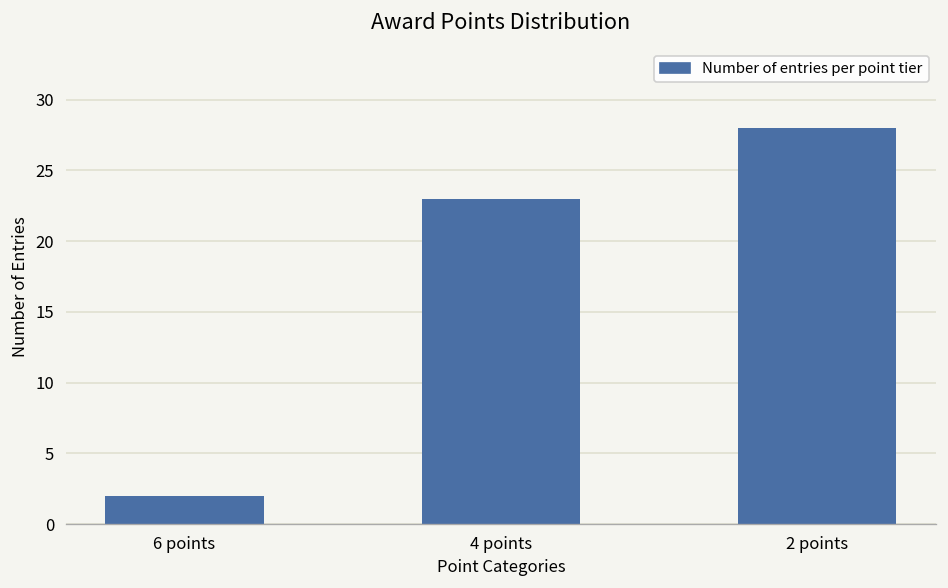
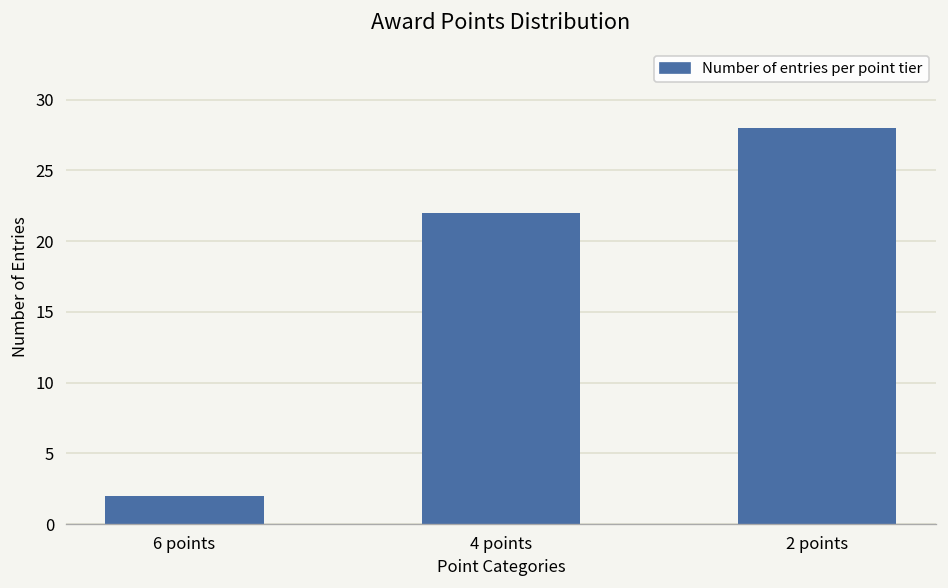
4 points: 23 -> 22
